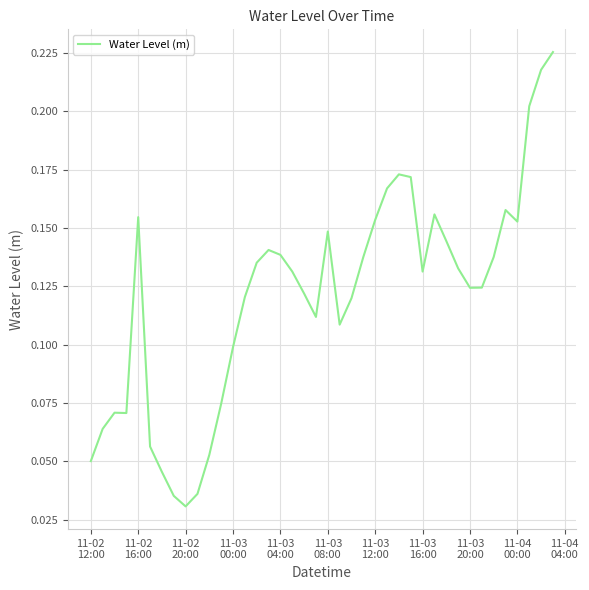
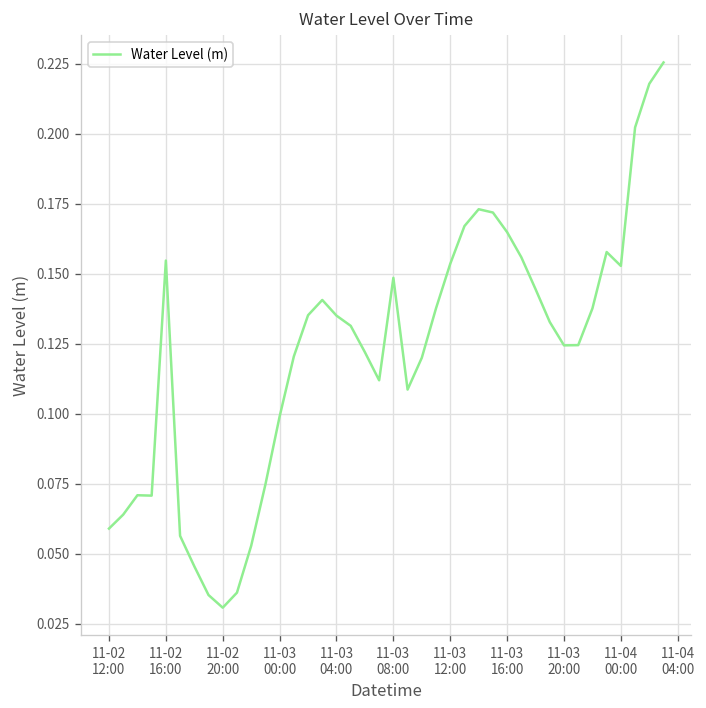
11-02 12:00: 0.050 -> 0.059
11-03 04:00: 0.139 -> 0.135
11-03 16:00: 0.131 -> 0.165
